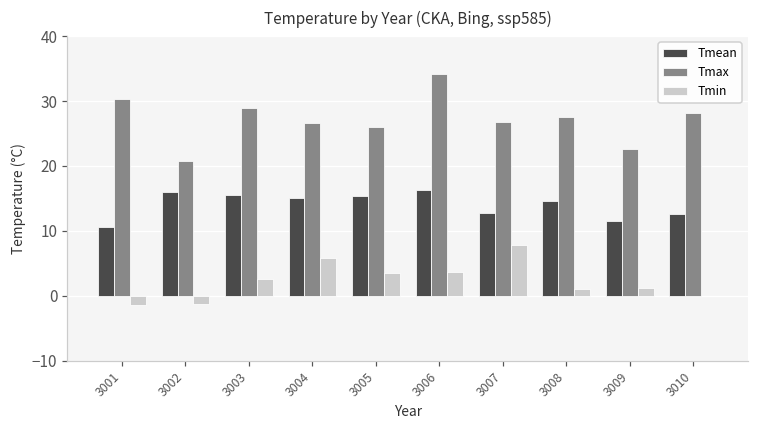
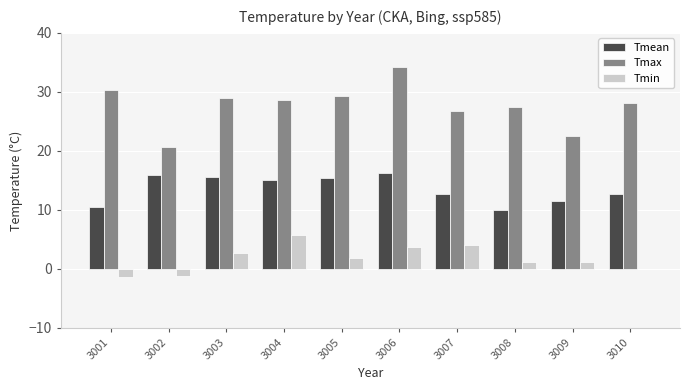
Tmax, 3004: 27 -> 29
Tmax, 3005: 26 -> 29
Tmin, 3005: 3 -> 2
Tmin, 3007: 8 -> 4
Tmean, 3008: 15 -> 10
